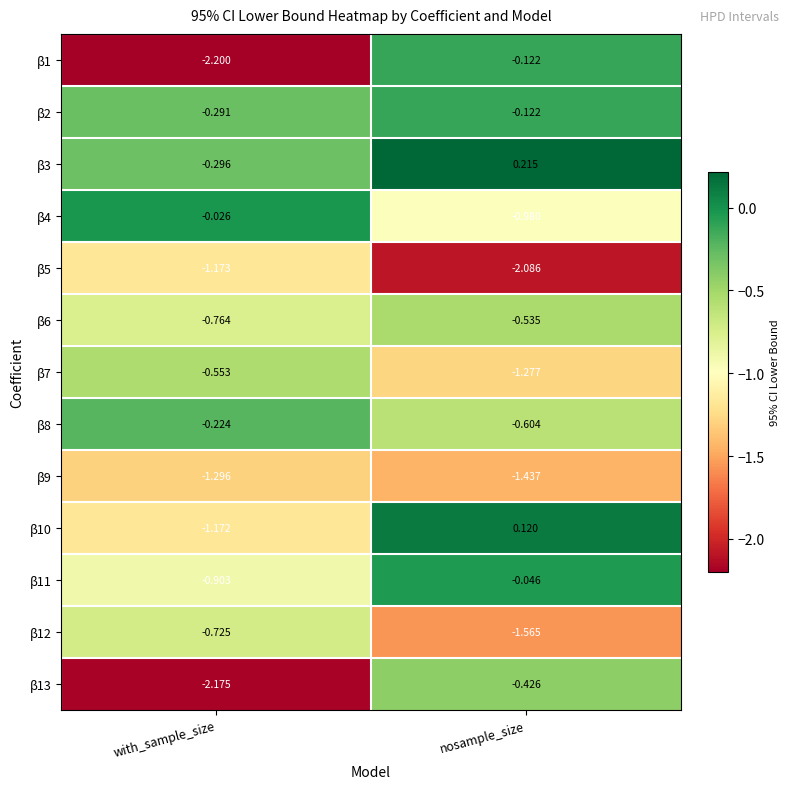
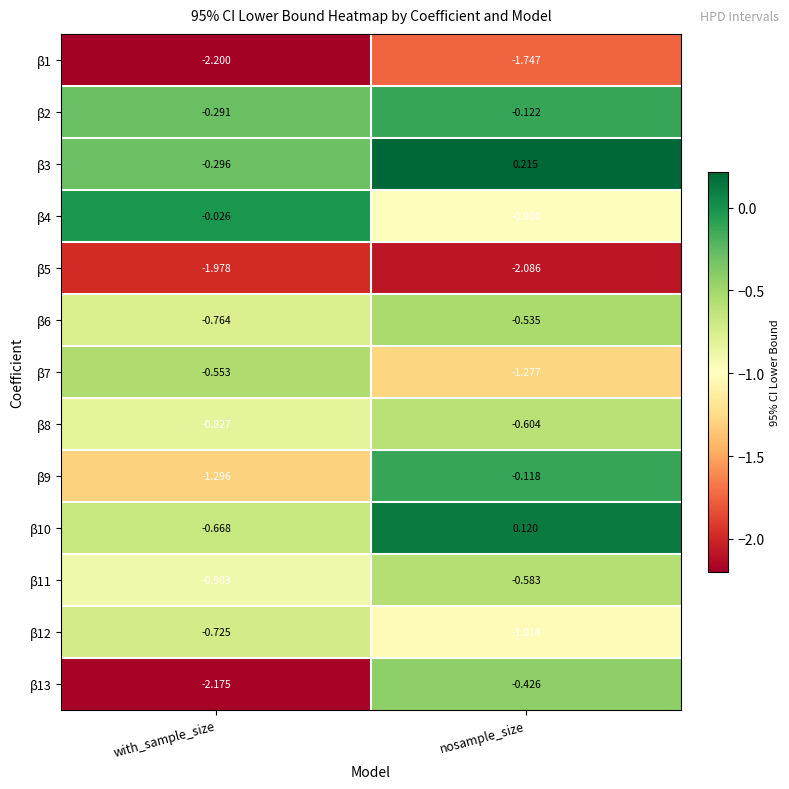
β1, nosample_size: -0.122 -> -1.747
β5, with_sample_size: -1.173 -> -1.978
β8, with_sample_size: -0.224 -> -0.827
β9, nosample_size: -1.437 -> -0.118
β10, with_sample_size: -1.172 -> -0.668
β11, nosample_size: -0.046 -> -0.583
β12, nosample_size: -1.565 -> -1.014
